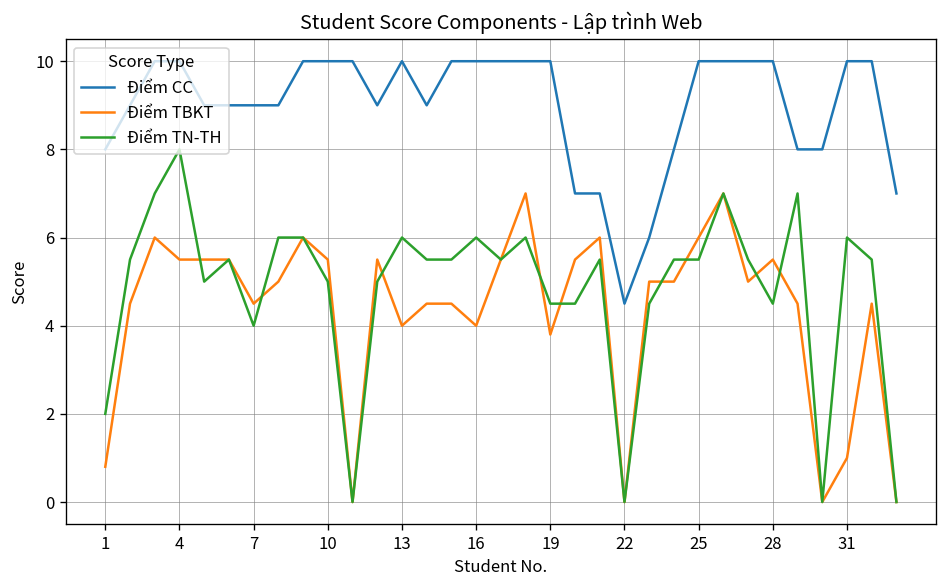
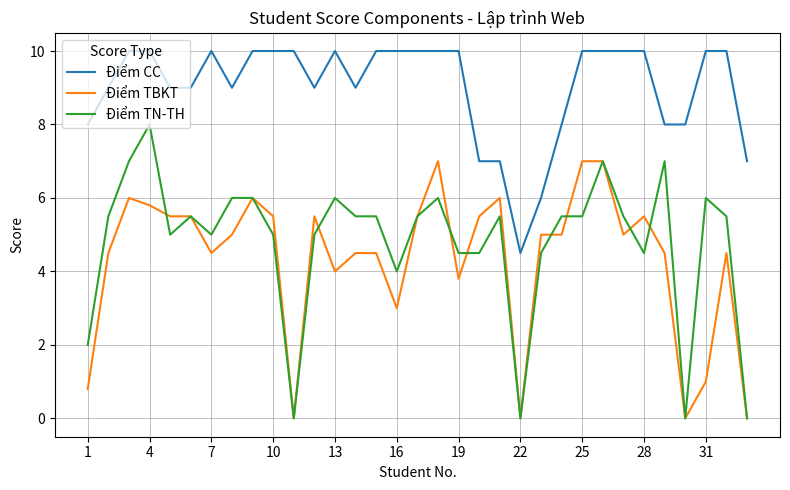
Điểm TBKT, 4: 5.5 -> 5.8
Điểm CC, 7: 9 -> 10
Điểm TN-TH, 7: 4 -> 5
Điểm TBKT, 16: 4 -> 3
Điểm TN-TH, 16: 6 -> 4
Điểm TBKT, 25: 6 -> 7
